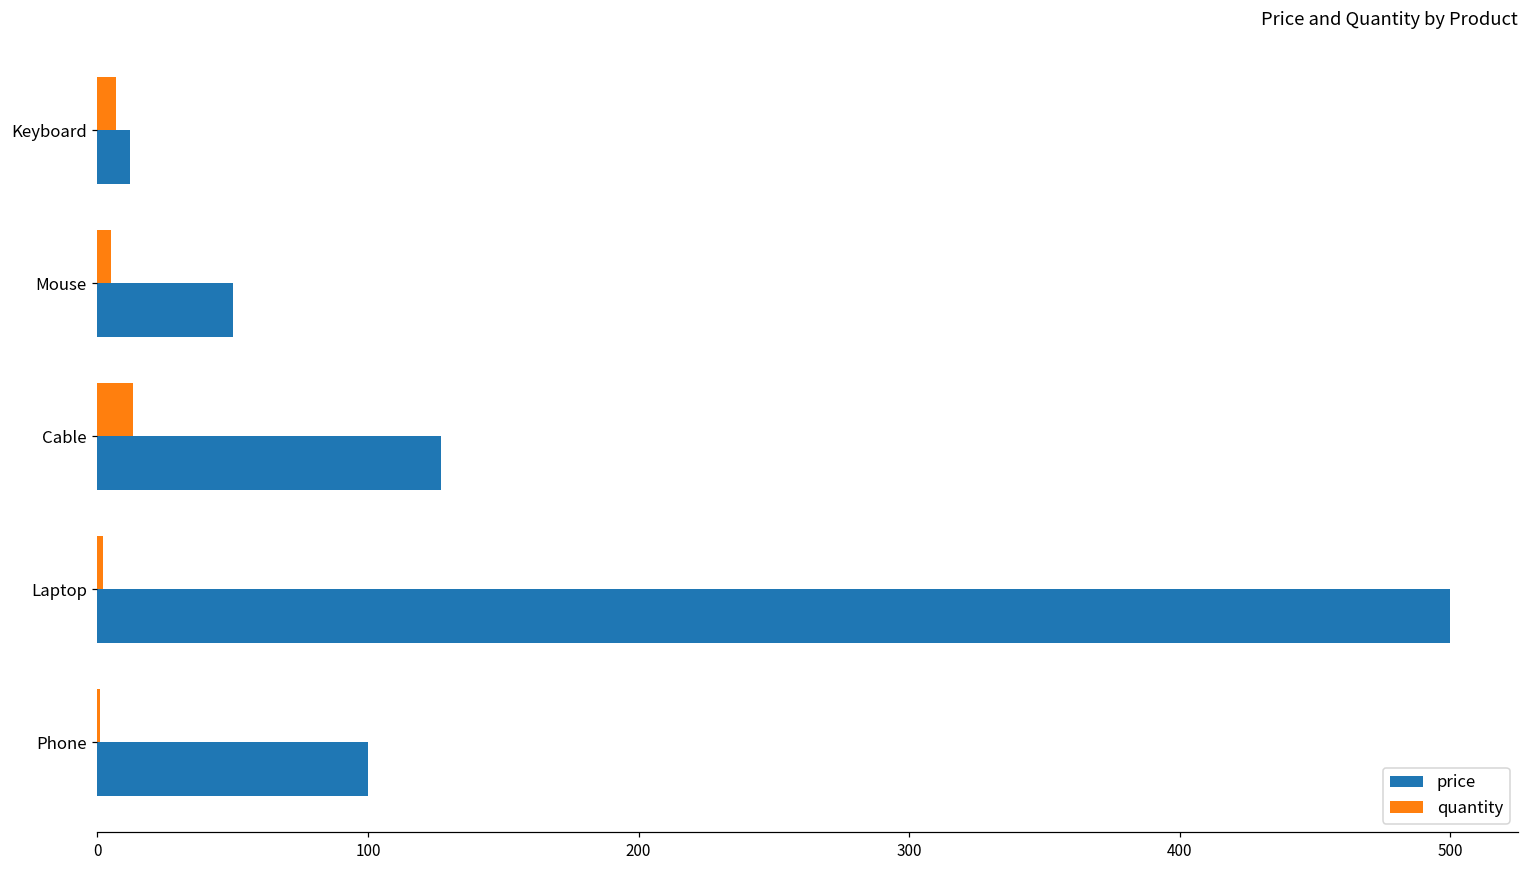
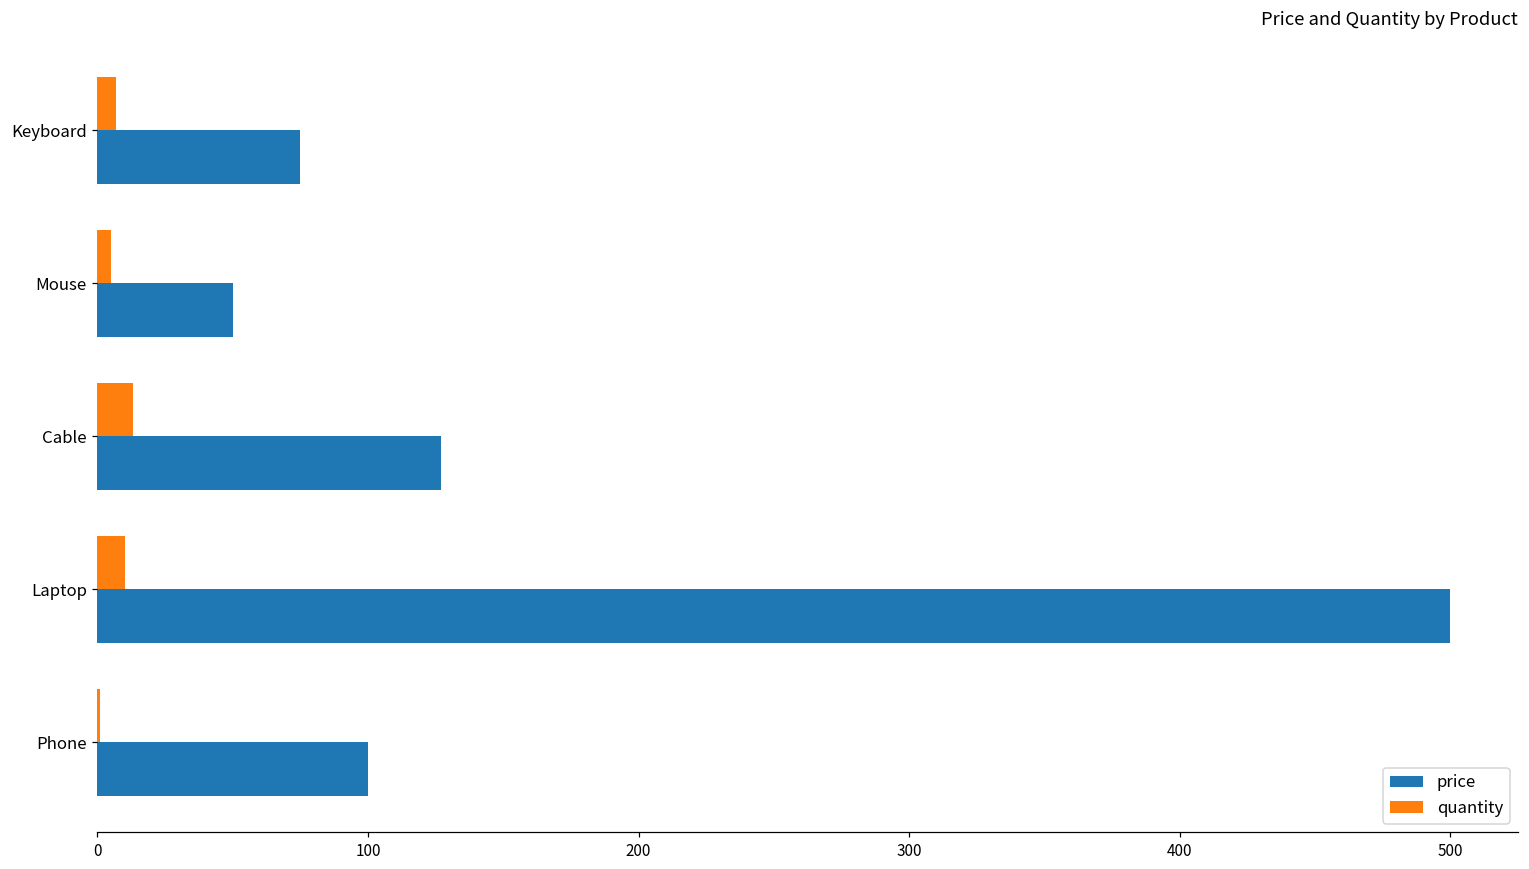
price, Keyboard: 12 -> 75
quantity, Laptop: 2 -> 10
